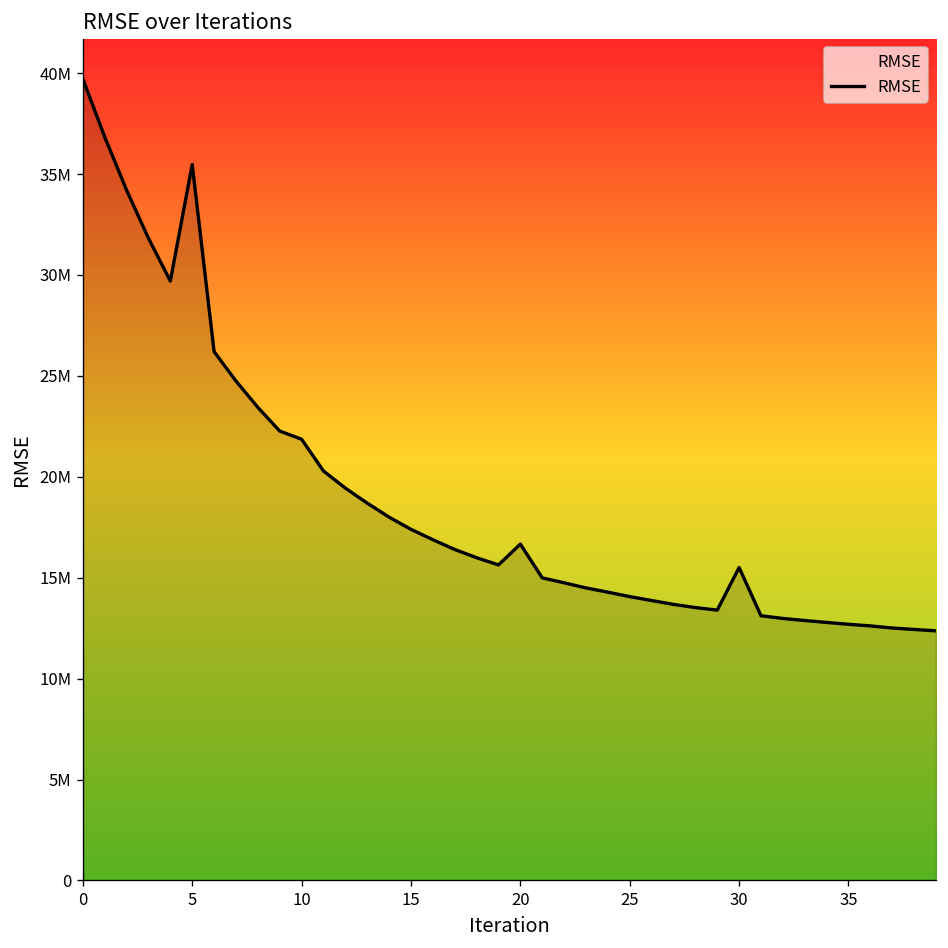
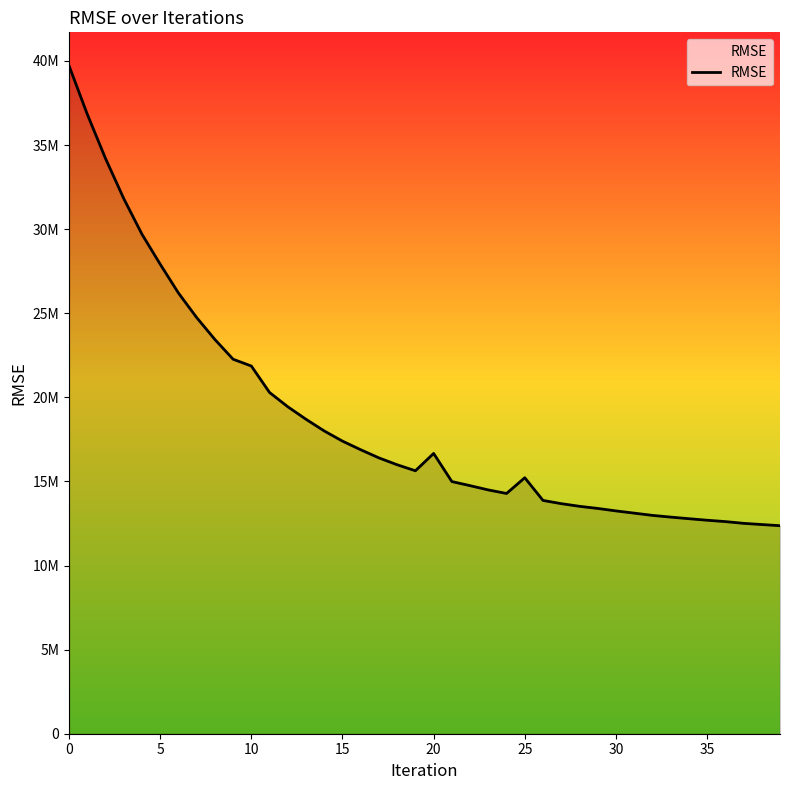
5: 35500000 -> 27900000
25: 14100000 -> 15200000
30: 15500000 -> 13200000
